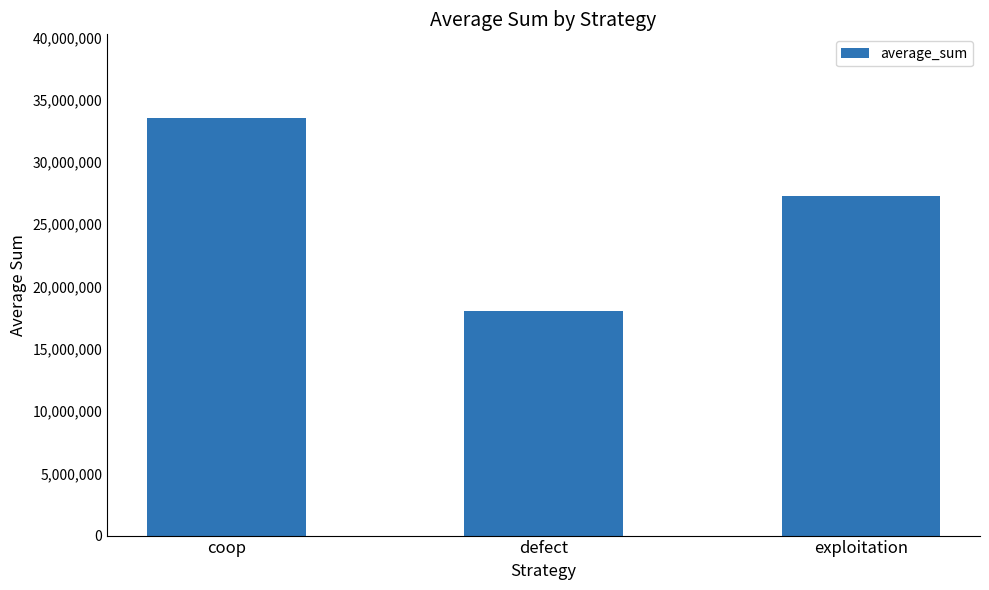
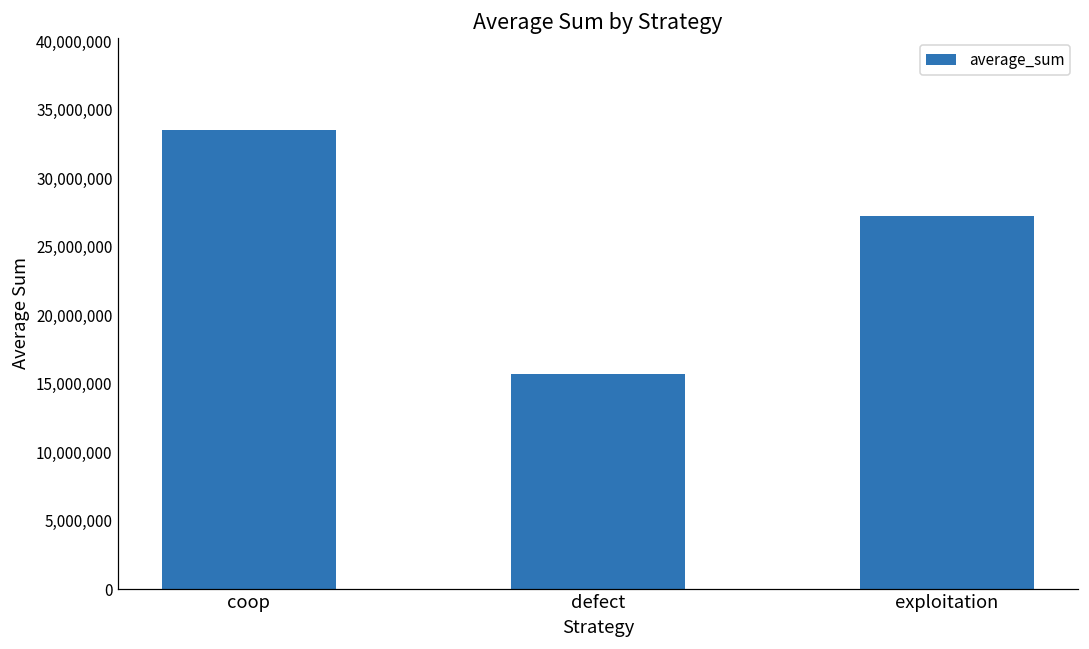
defect: 18,000,000 -> 15,700,000
